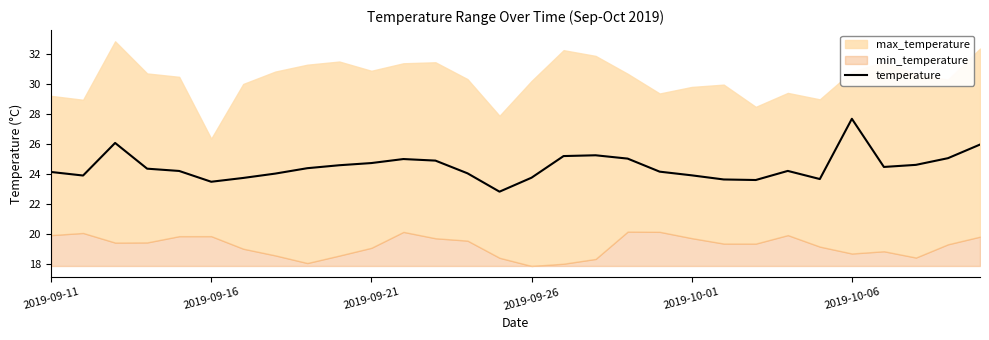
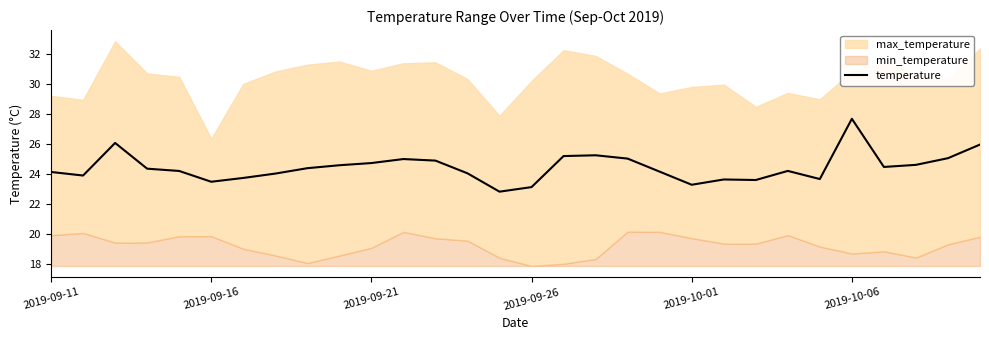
temperature, 2019-09-26: 23.8 -> 23.1
temperature, 2019-10-01: 23.9 -> 23.3
